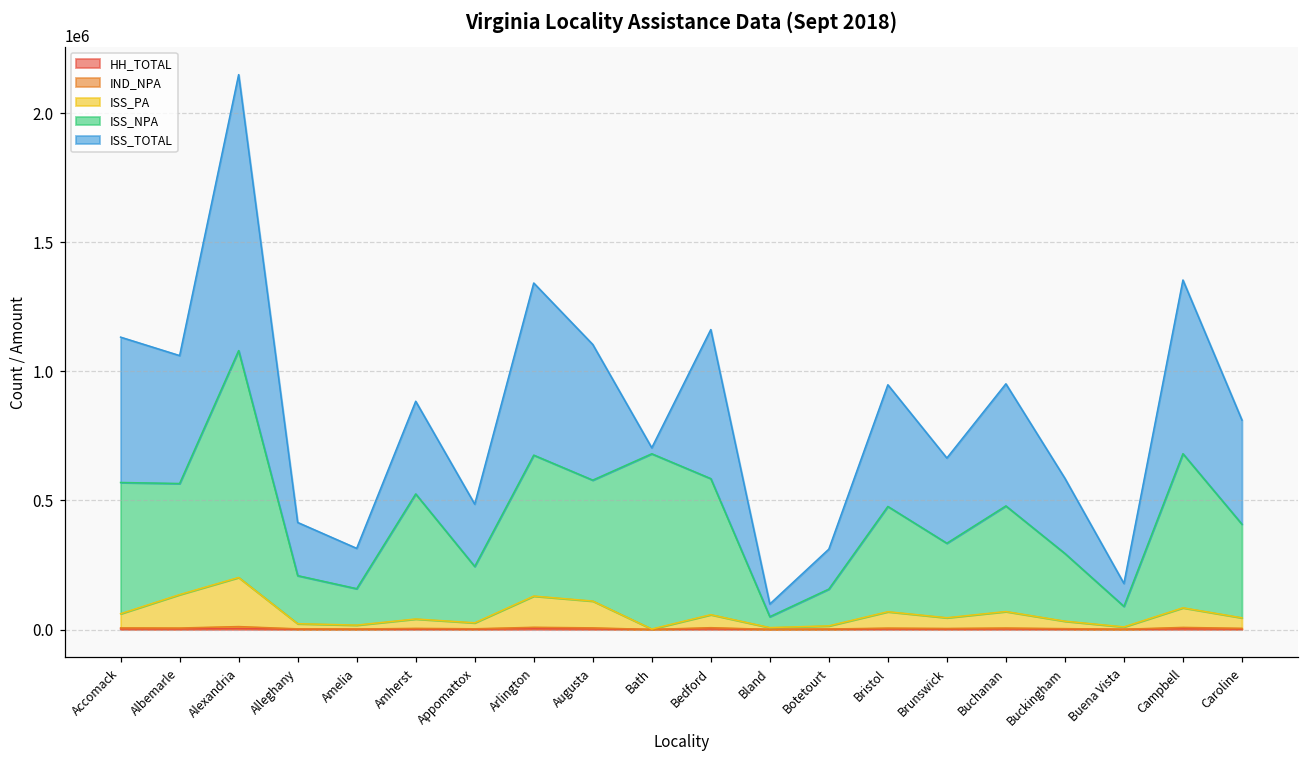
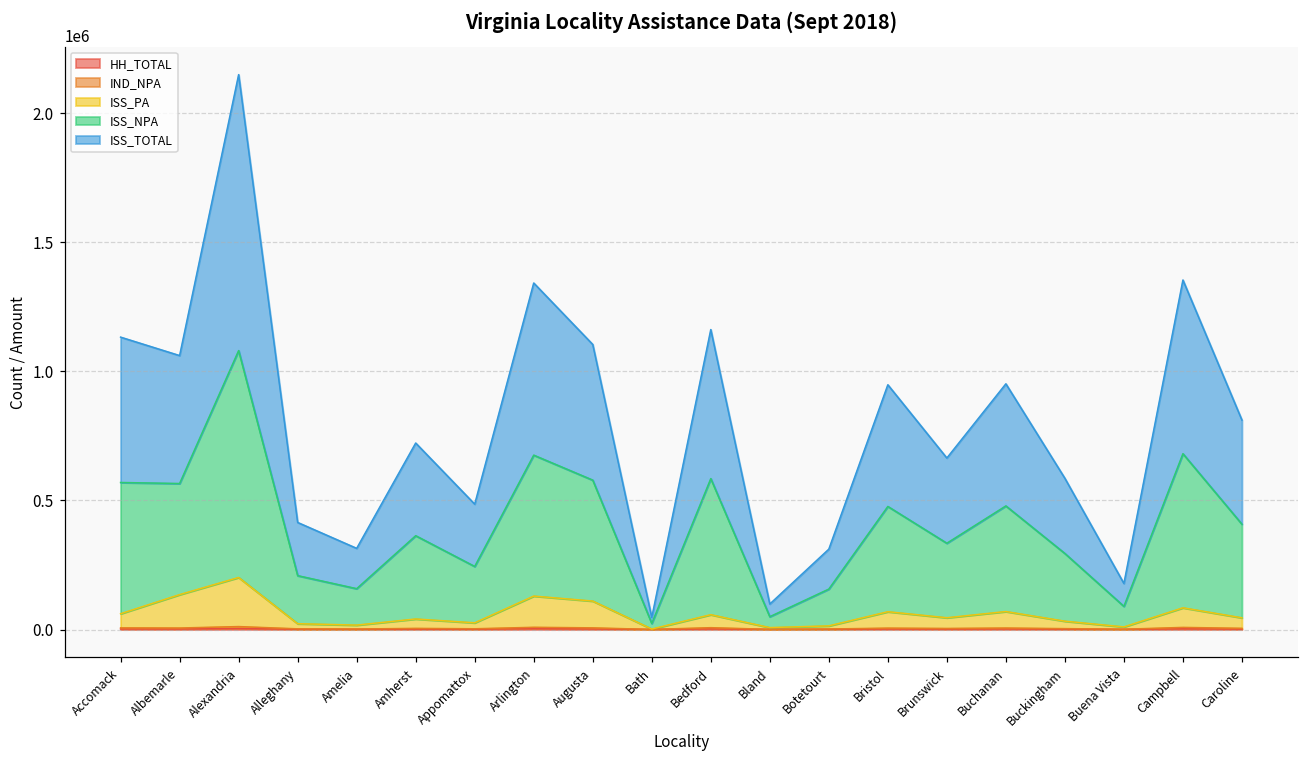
ISS_NPA, Amherst: 480000 -> 320000
ISS_NPA, Bath: 680000 -> 20000
